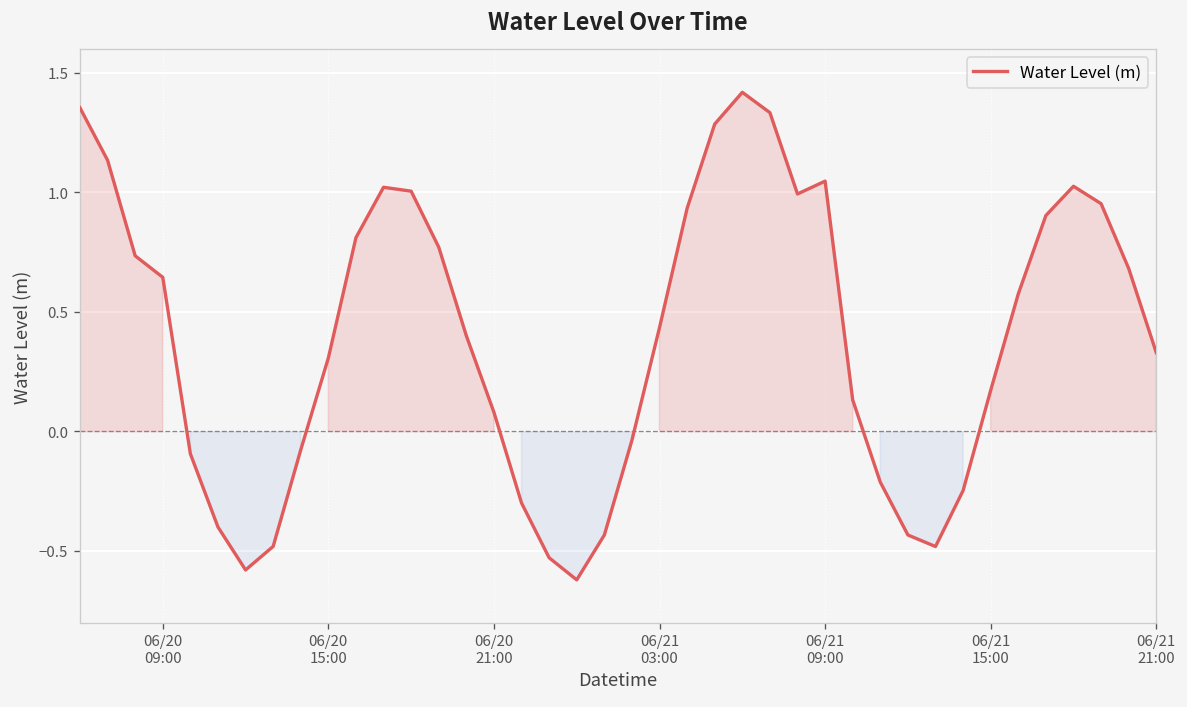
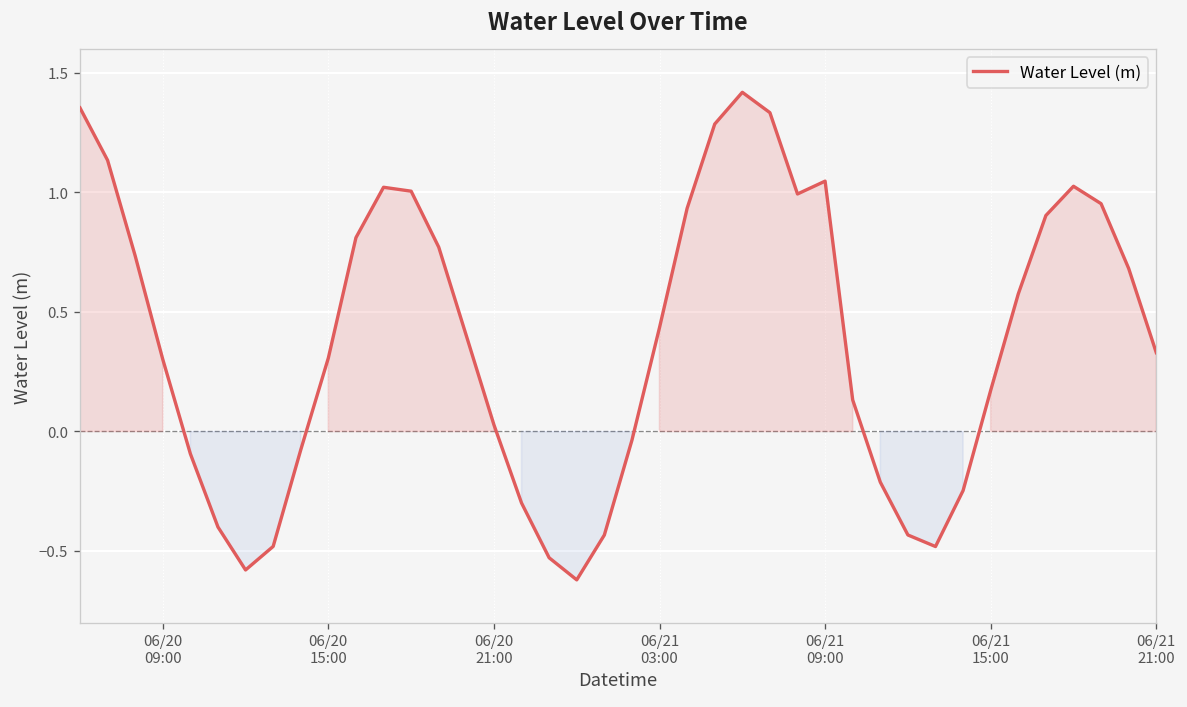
06/20 09:00: 0.64 -> 0.30
06/20 21:00: 0.08 -> 0.03
